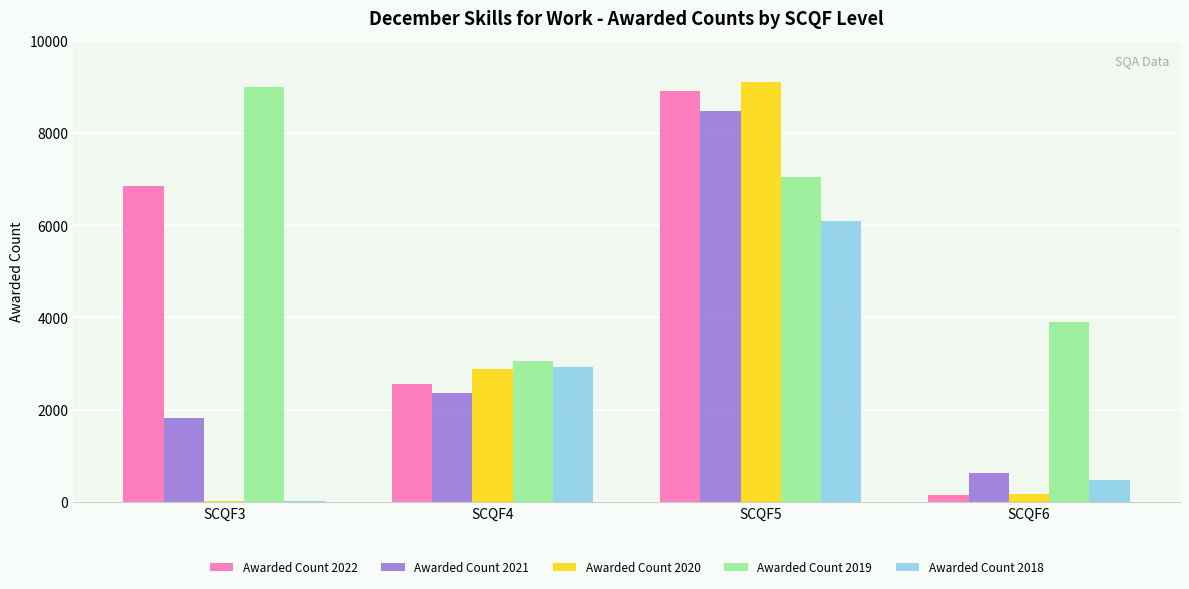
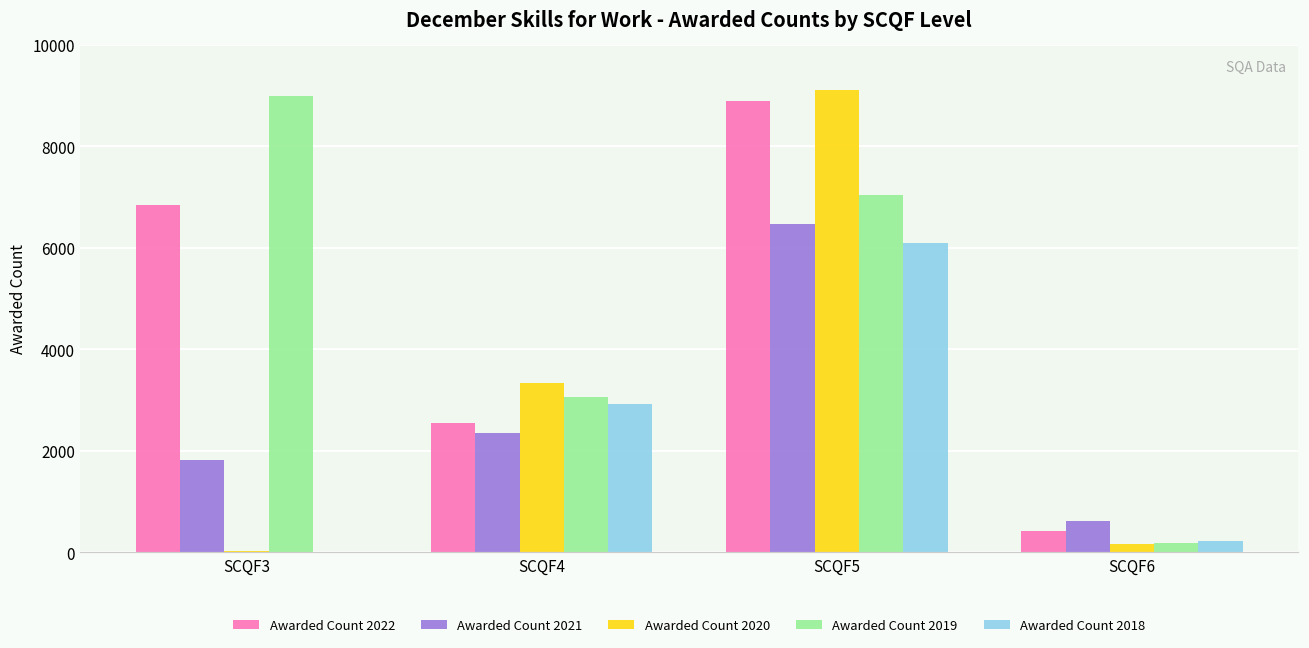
Awarded Count 2020, SCQF4: 2900 -> 3300
Awarded Count 2021, SCQF5: 8500 -> 6500
Awarded Count 2022, SCQF6: 200 -> 400
Awarded Count 2019, SCQF6: 3900 -> 200
Awarded Count 2018, SCQF6: 500 -> 200
